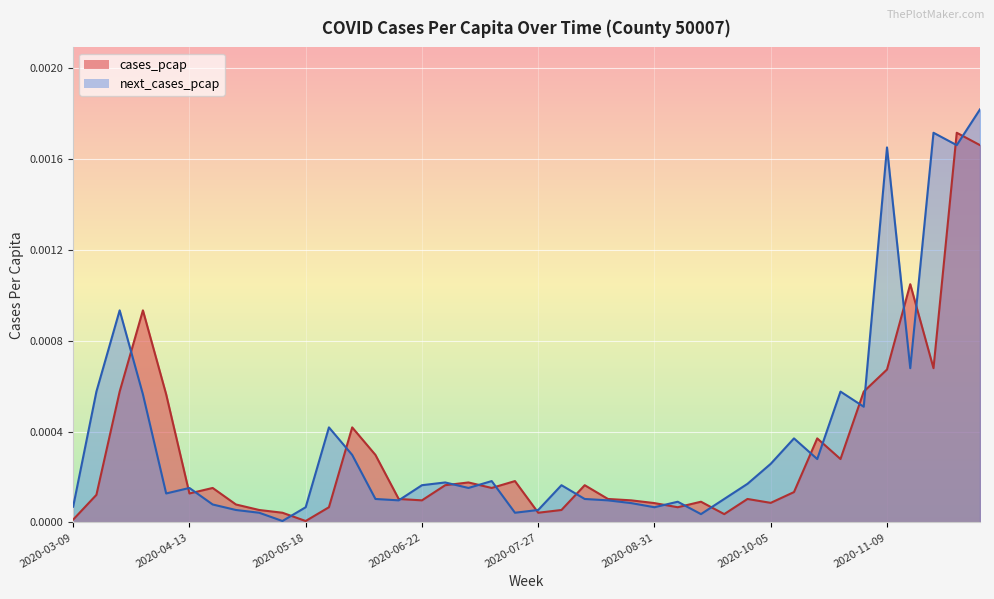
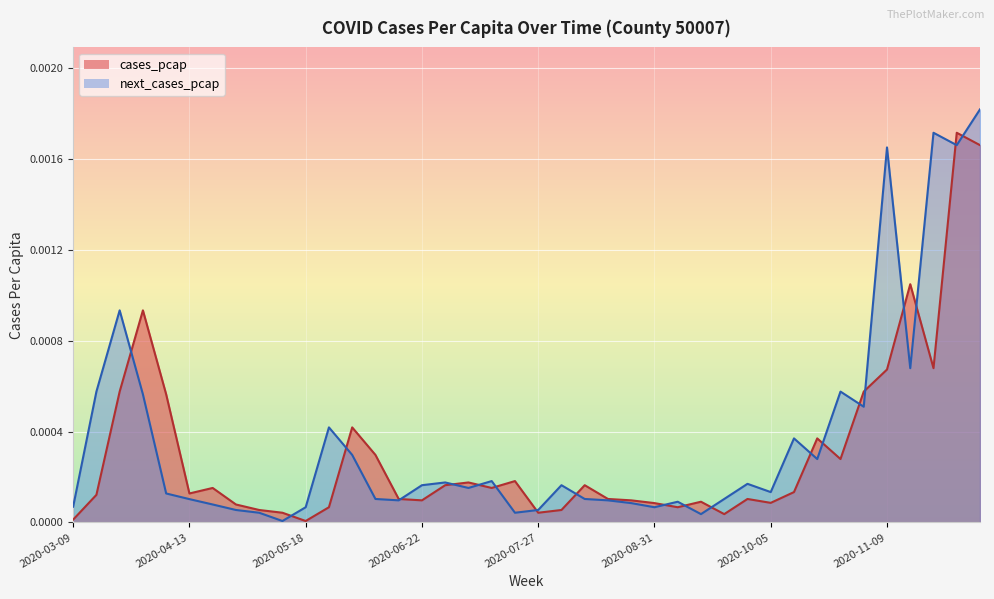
next_cases_pcap, 2020-04-13: 0.00015 -> 0.00010
next_cases_pcap, 2020-10-05: 0.00026 -> 0.00014
